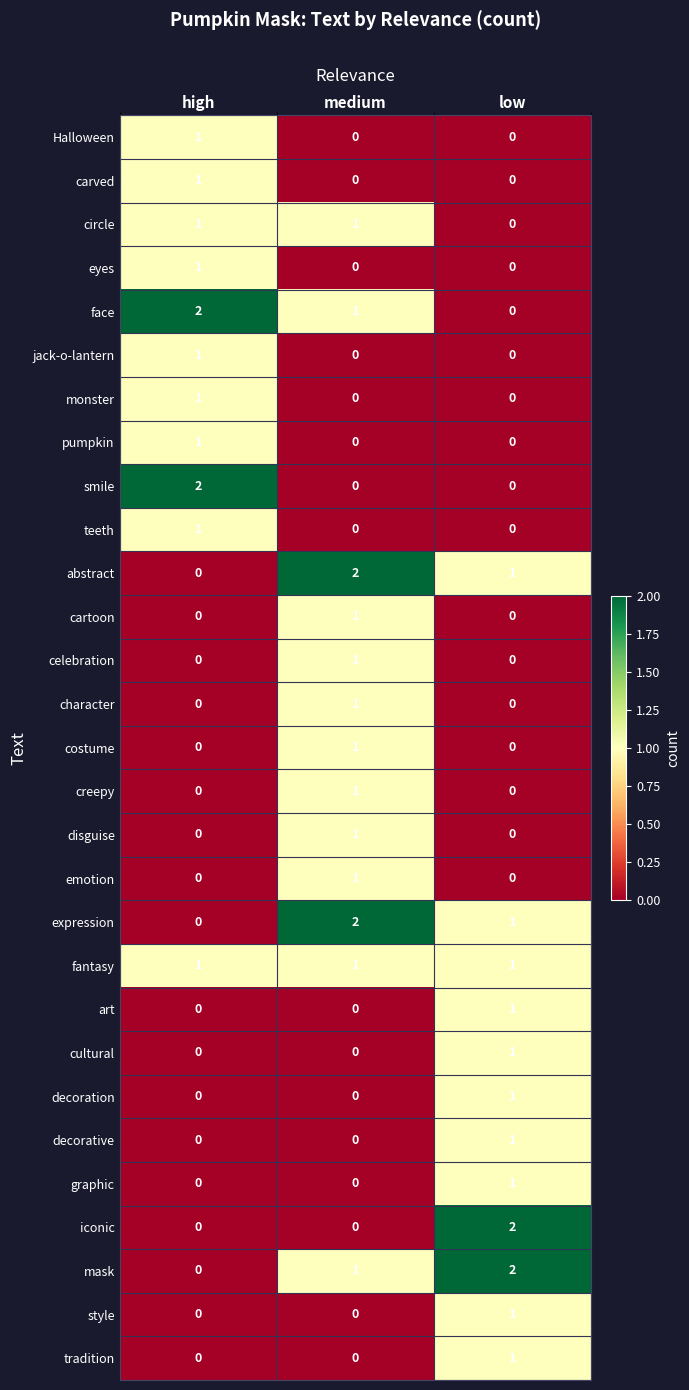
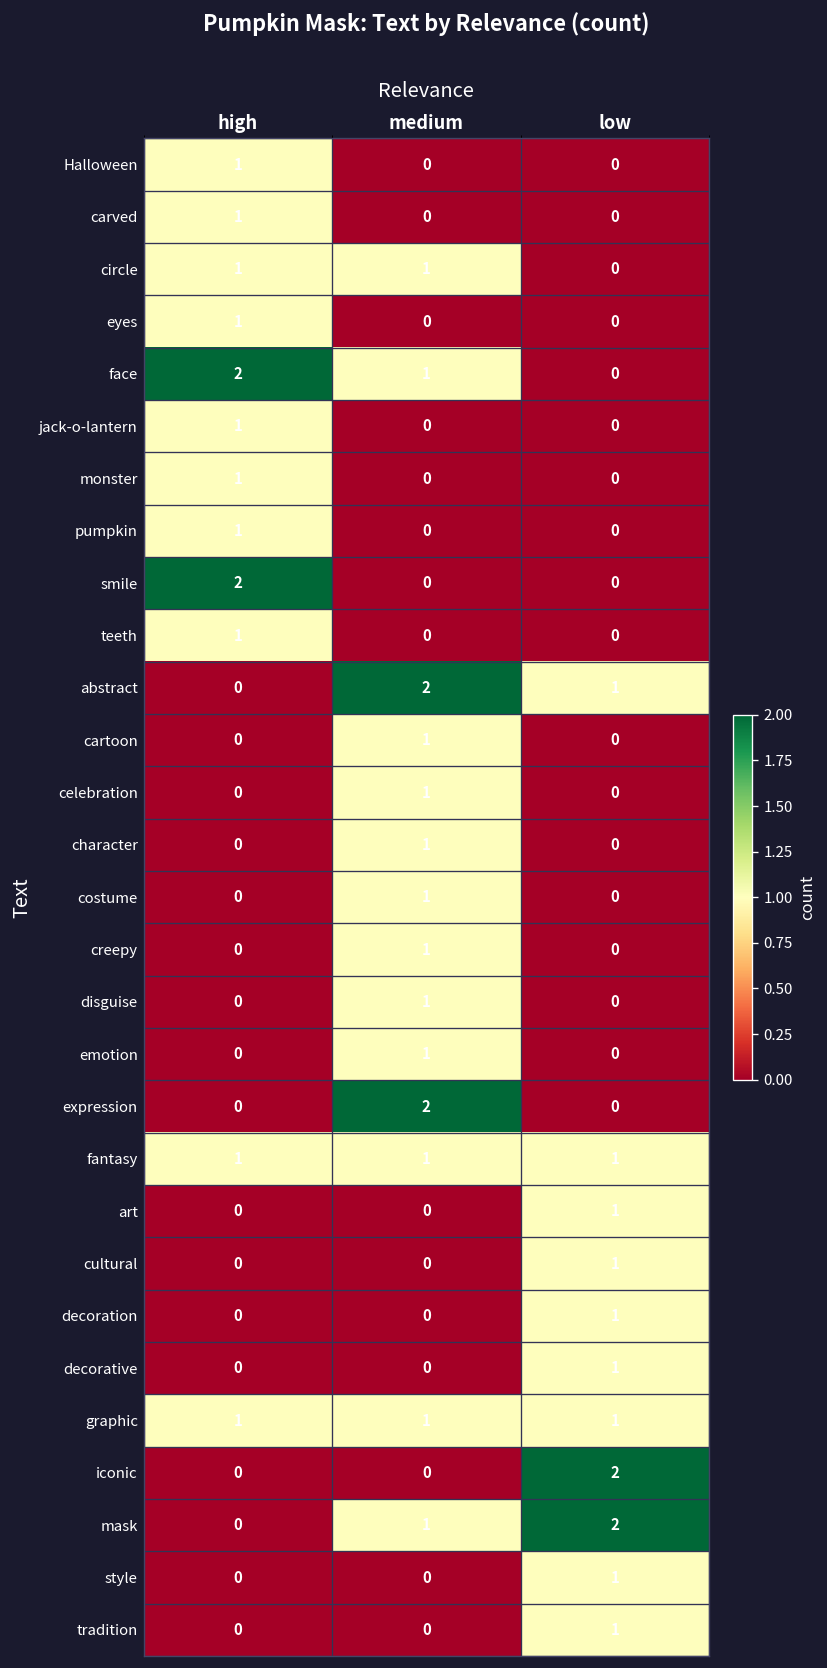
expression, low: 1 -> 0
graphic, high: 0 -> 1
graphic, medium: 0 -> 1
